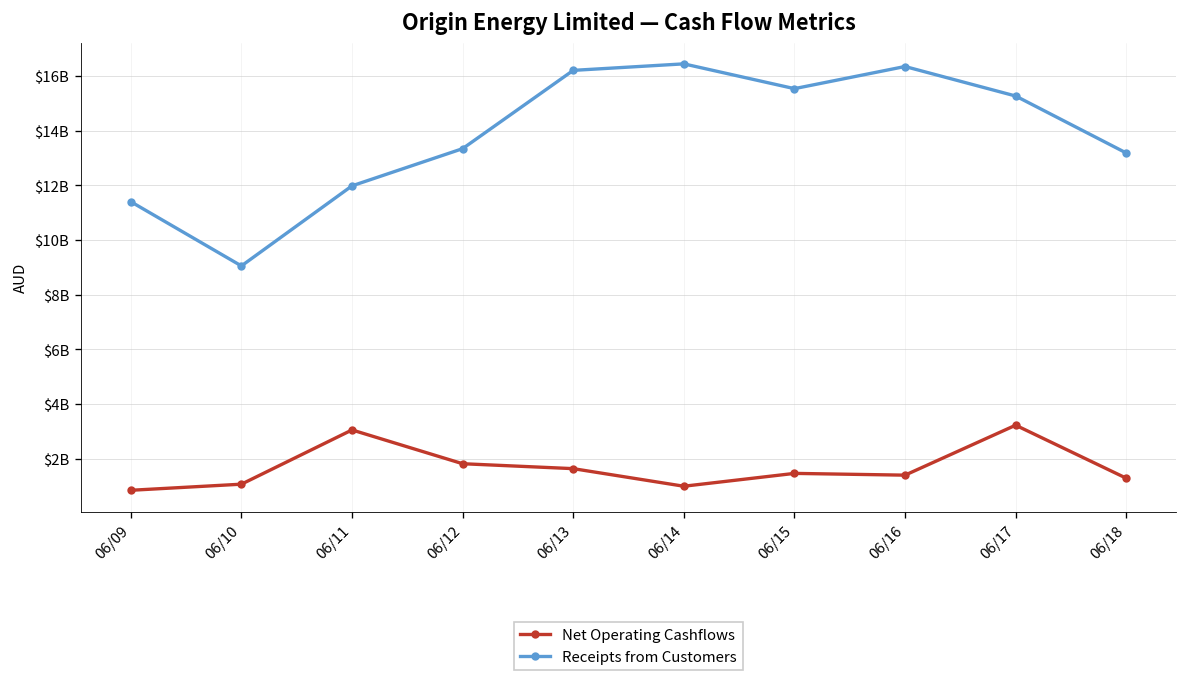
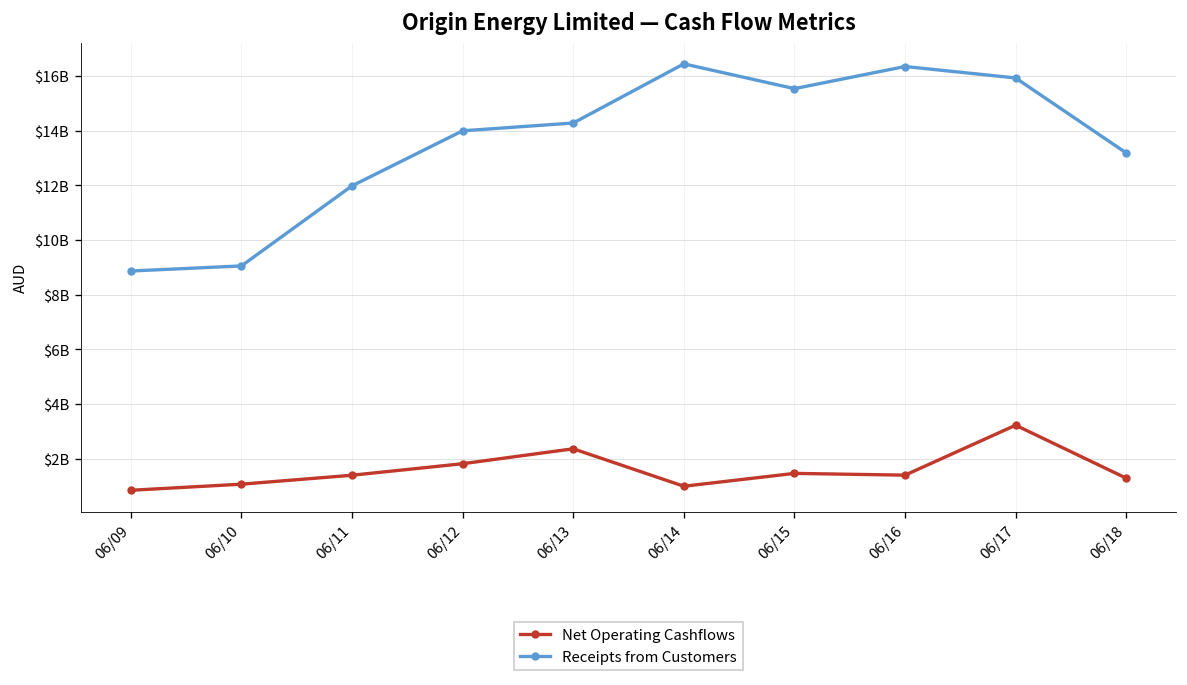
Receipts from Customers, 06/09: $11400000000 -> $8900000000
Net Operating Cashflows, 06/11: $3100000000 -> $1400000000
Receipts from Customers, 06/12: $13300000000 -> $14000000000
Net Operating Cashflows, 06/13: $1600000000 -> $2400000000
Receipts from Customers, 06/13: $16200000000 -> $14300000000
Receipts from Customers, 06/17: $15300000000 -> $15900000000
